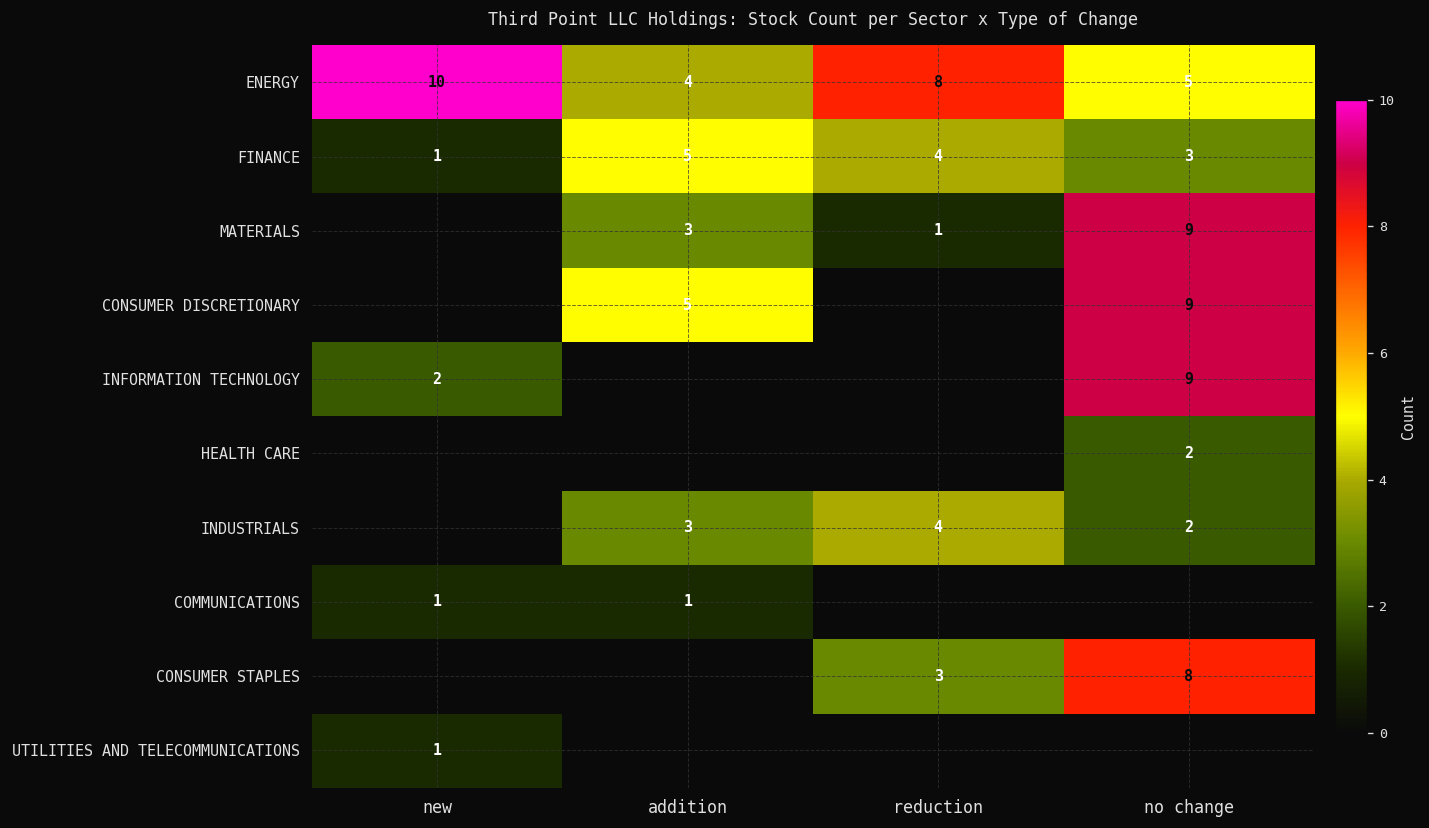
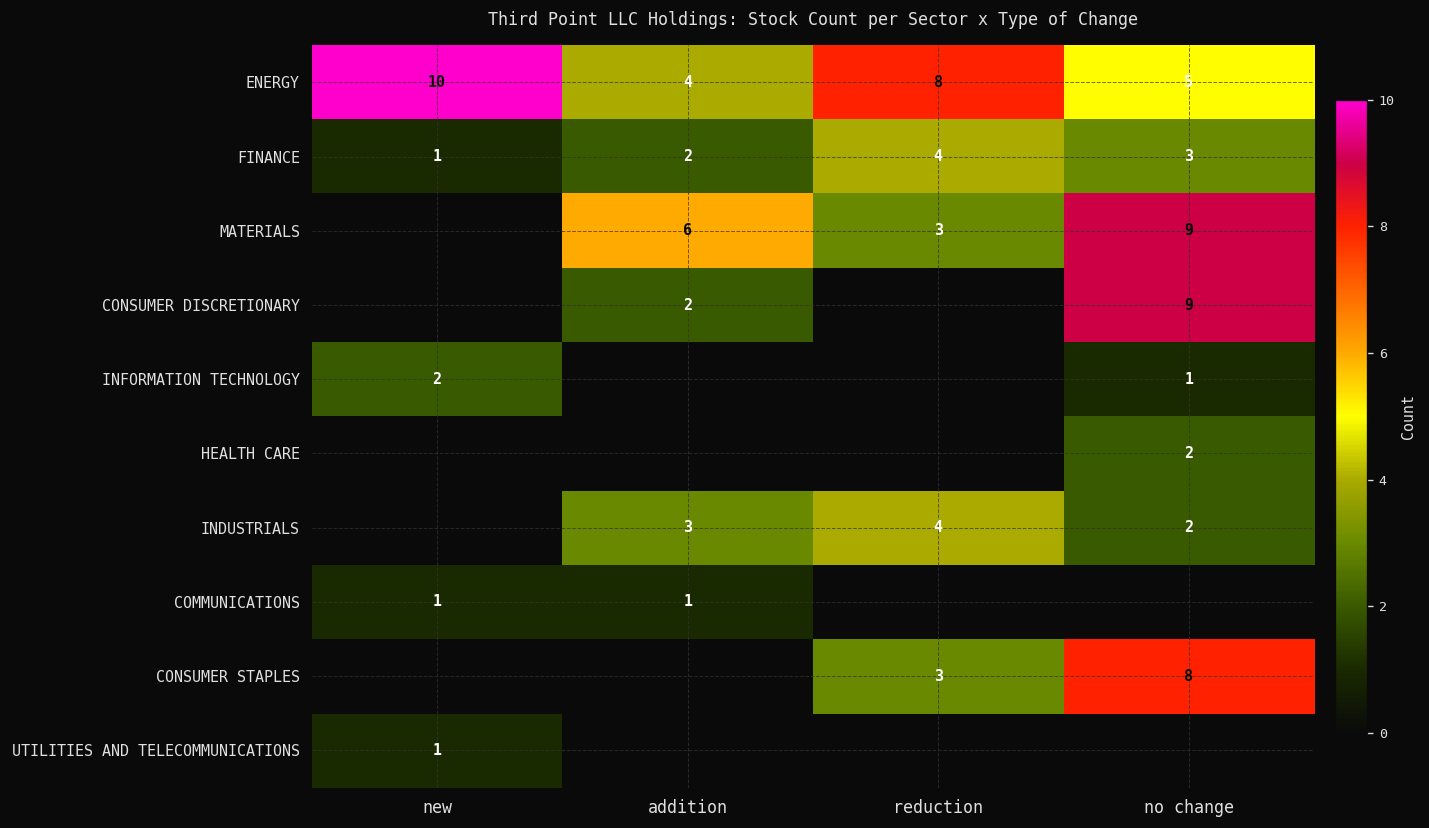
FINANCE, addition: 5 -> 2
MATERIALS, addition: 3 -> 6
MATERIALS, reduction: 1 -> 3
CONSUMER DISCRETIONARY, addition: 5 -> 2
INFORMATION TECHNOLOGY, no change: 9 -> 1
